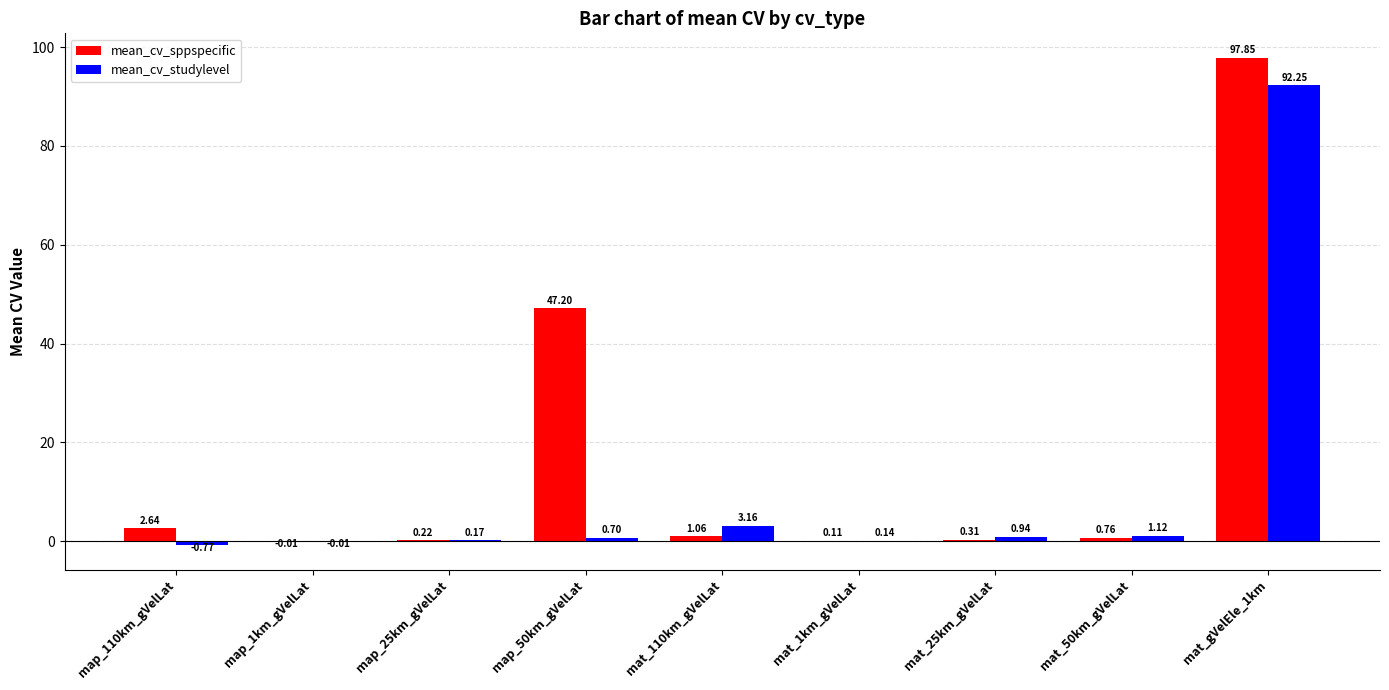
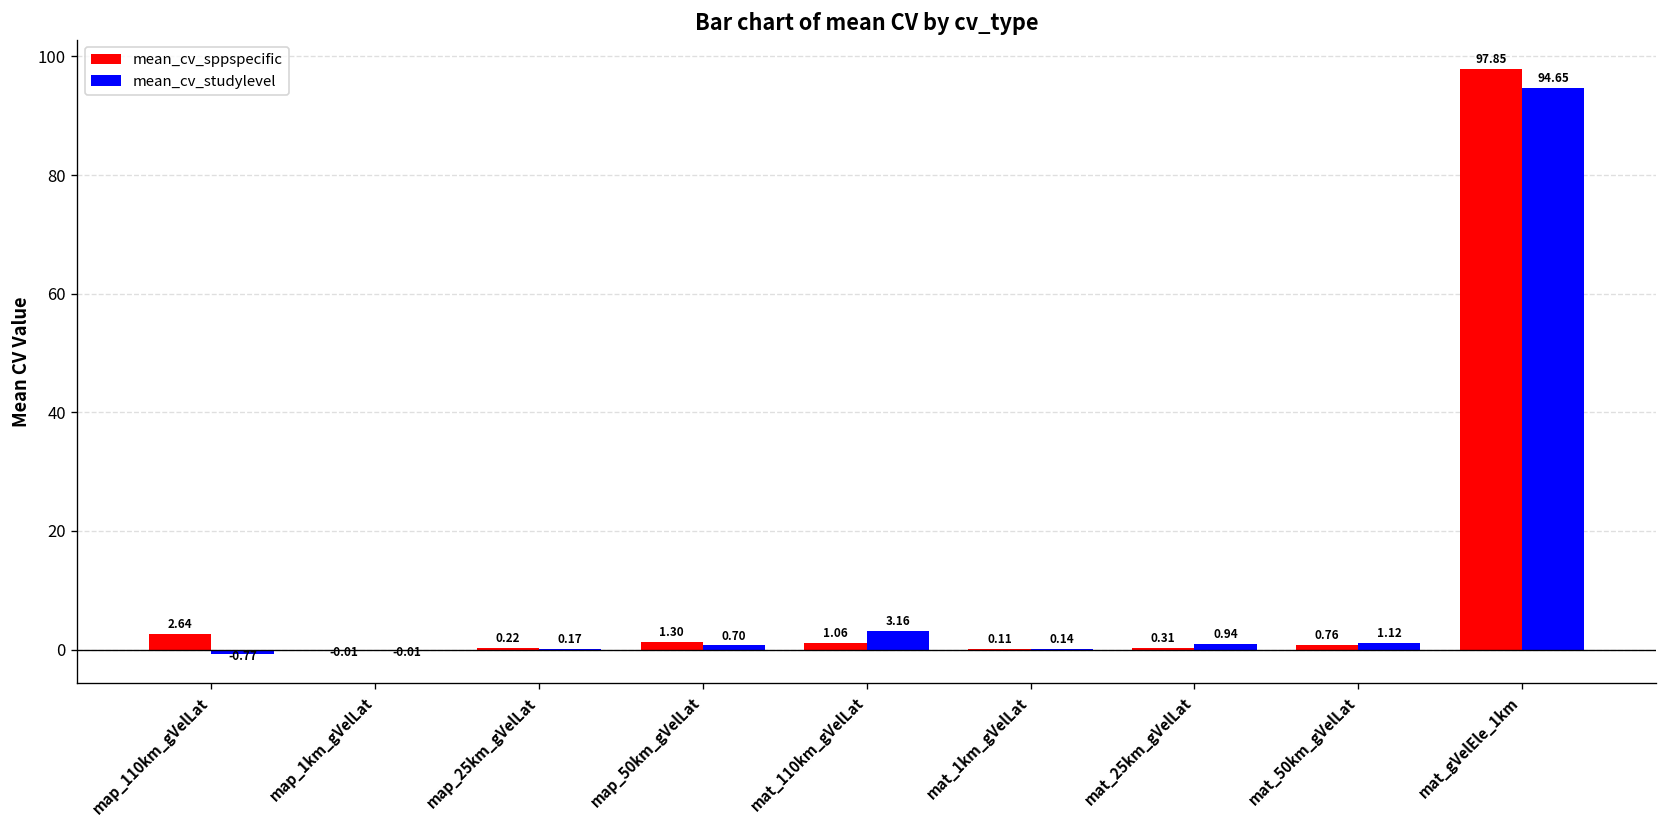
mean_cv_sppspecific, map_50km_gVelLat: 47.20 -> 1.30
mean_cv_studylevel, mat_gVelEle_1km: 92.25 -> 94.65
